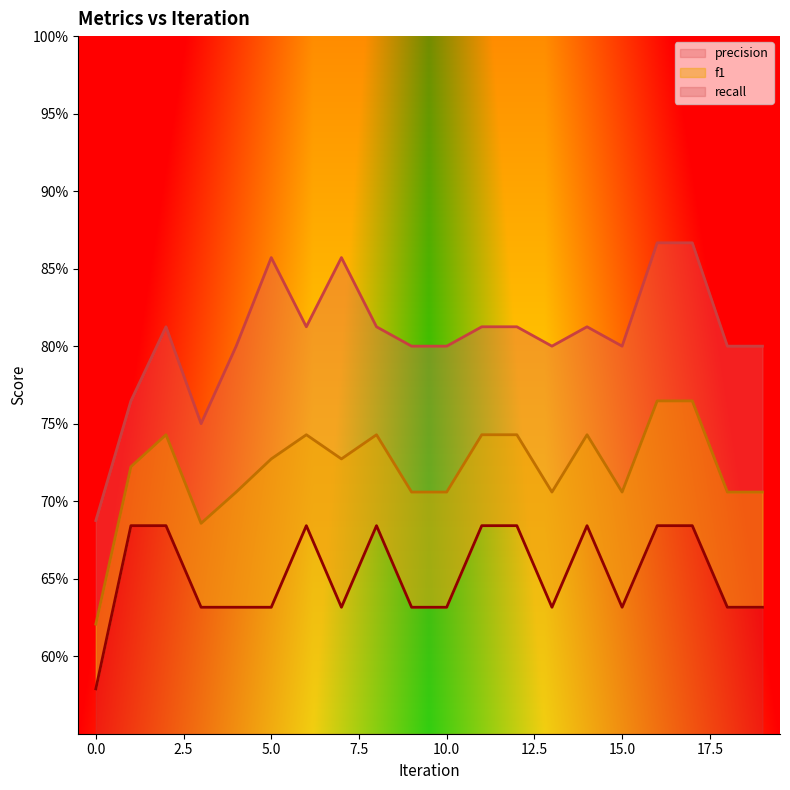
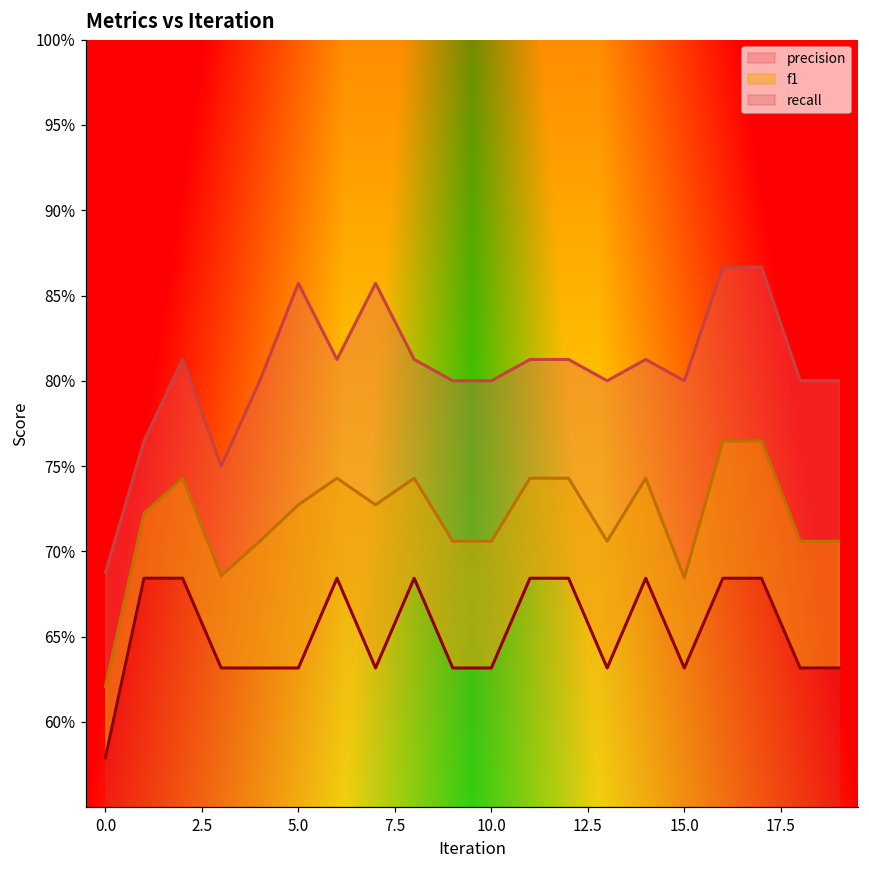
f1, 15.0: 70.6% -> 68.4%
